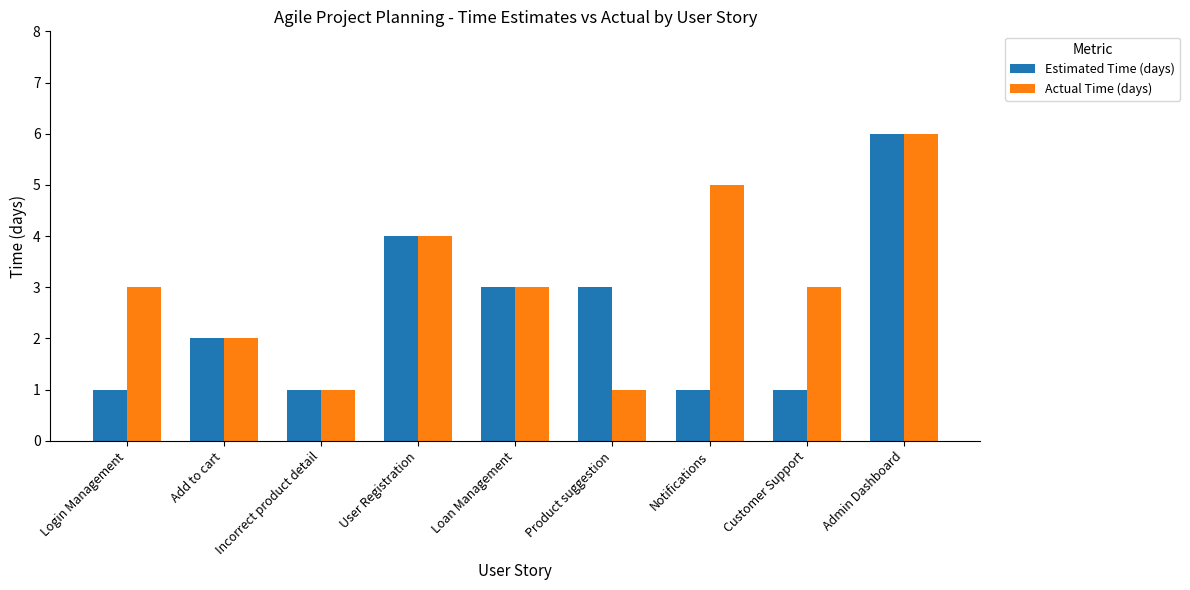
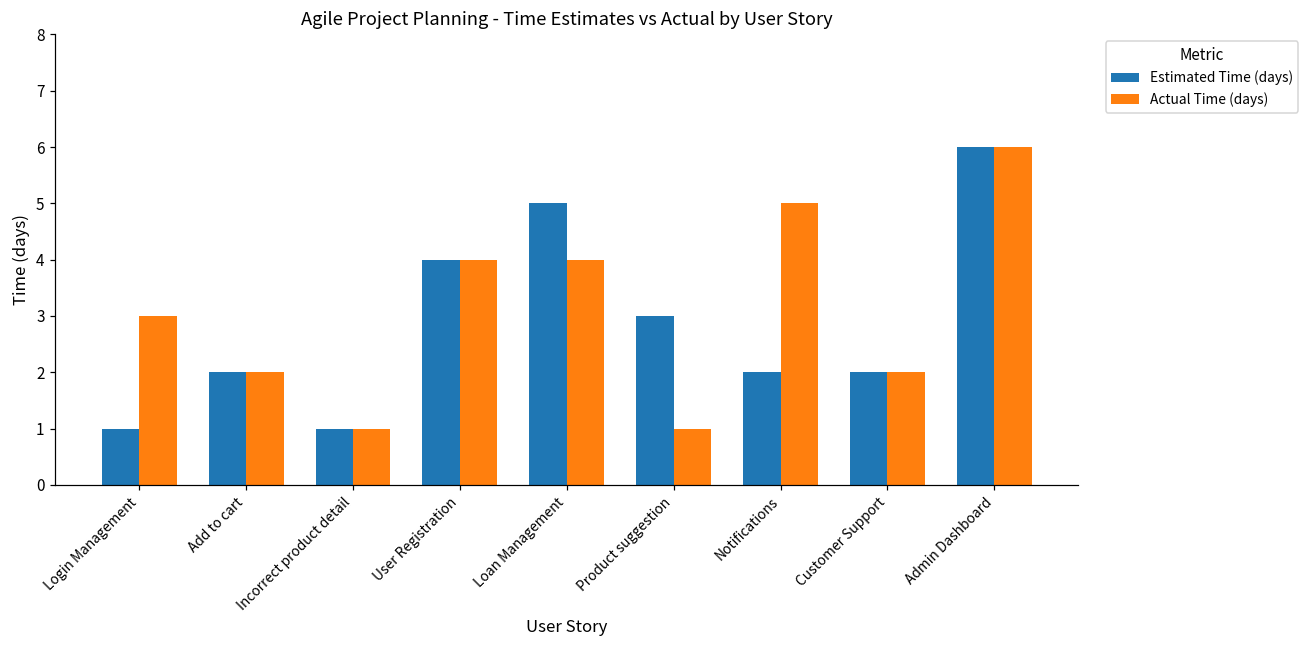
Estimated Time (days), Loan Management: 3 -> 5
Actual Time (days), Loan Management: 3 -> 4
Estimated Time (days), Notifications: 1 -> 2
Estimated Time (days), Customer Support: 1 -> 2
Actual Time (days), Customer Support: 3 -> 2
